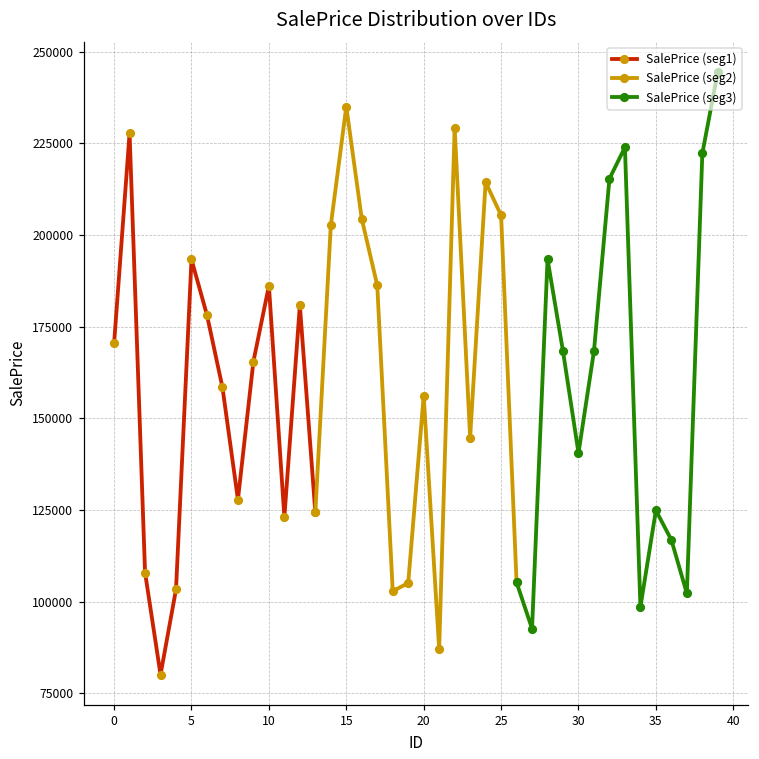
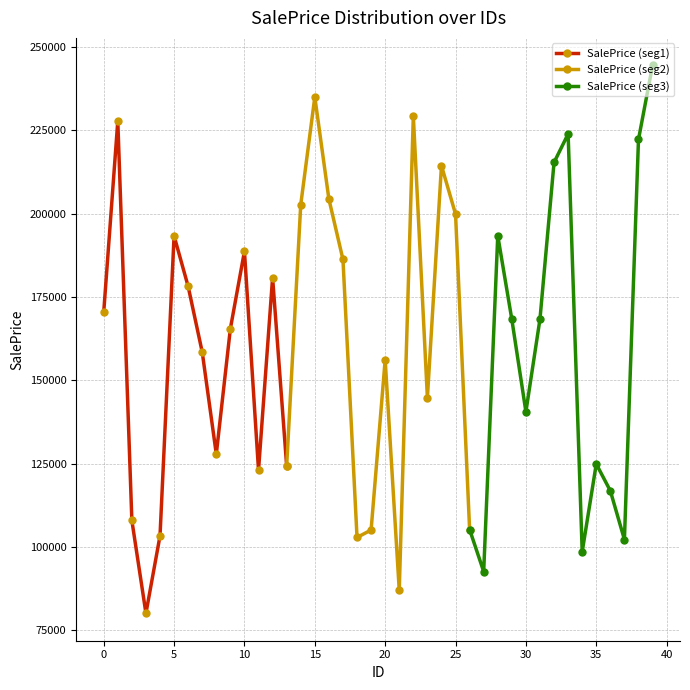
SalePrice (seg1), 10: 186000 -> 189000
SalePrice (seg2), 25: 205000 -> 200000
